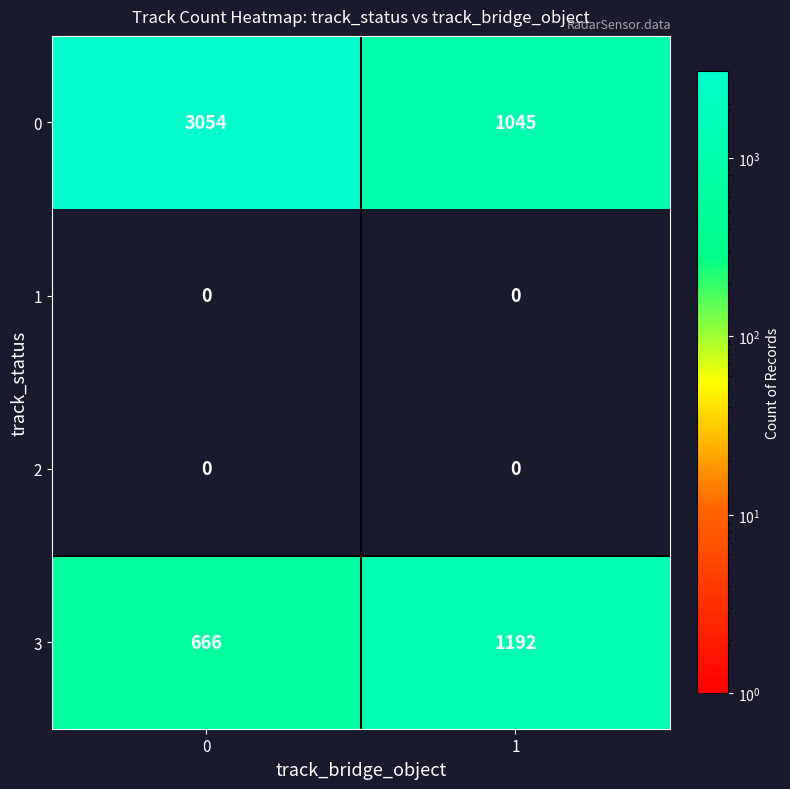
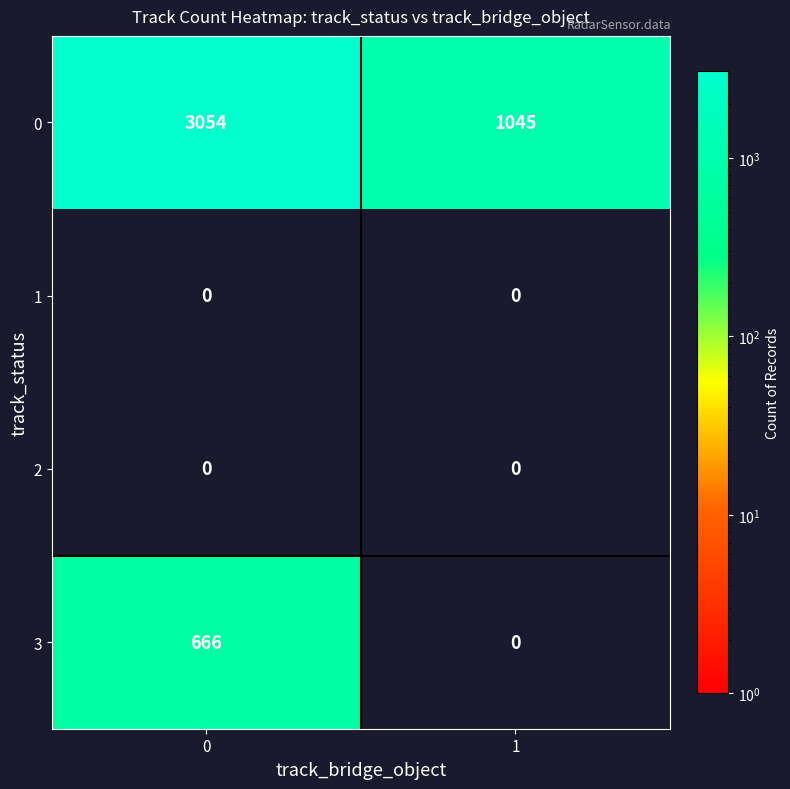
3, 1: 1192 -> 0
